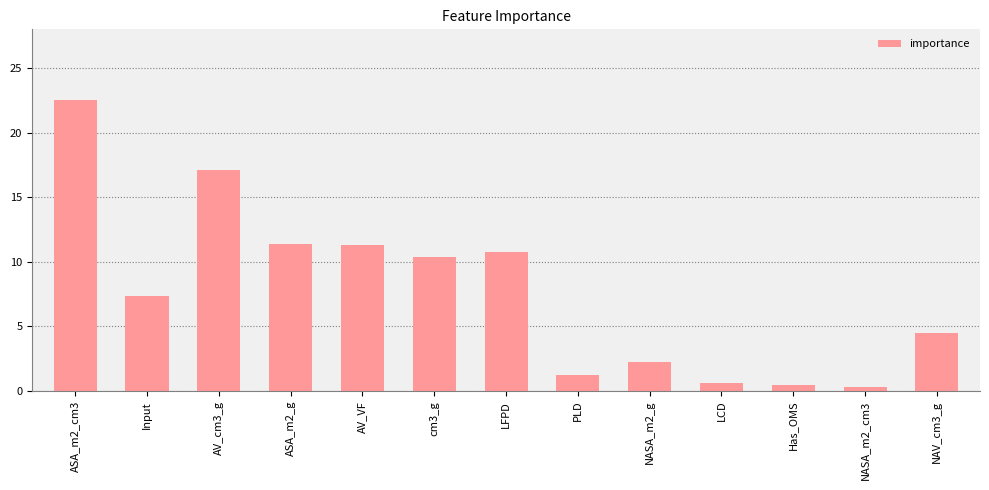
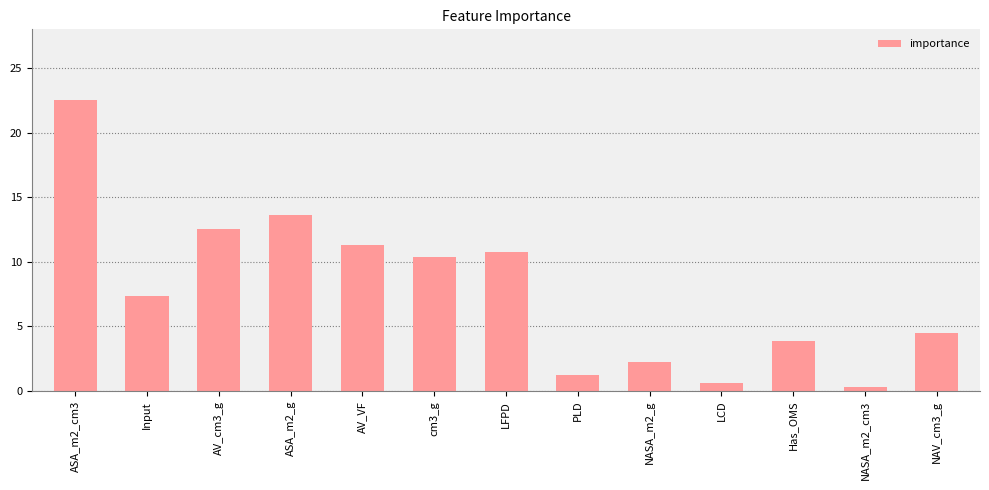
AV_cm3_g: 17.1 -> 12.5
ASA_m2_g: 11.4 -> 13.6
Has_OMS: 0.4 -> 3.9
